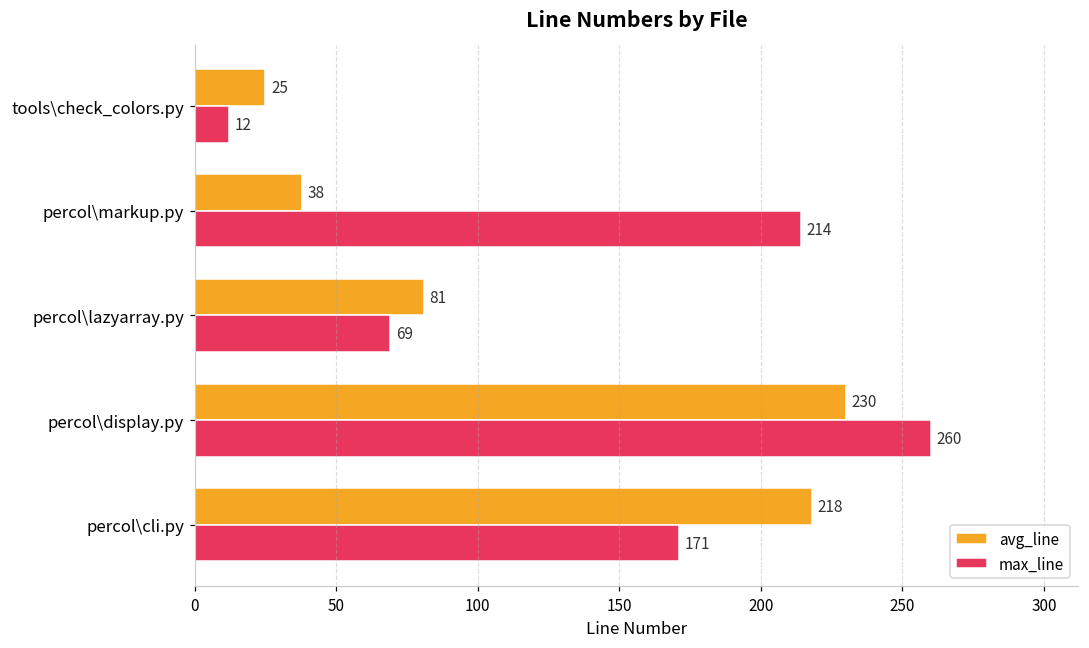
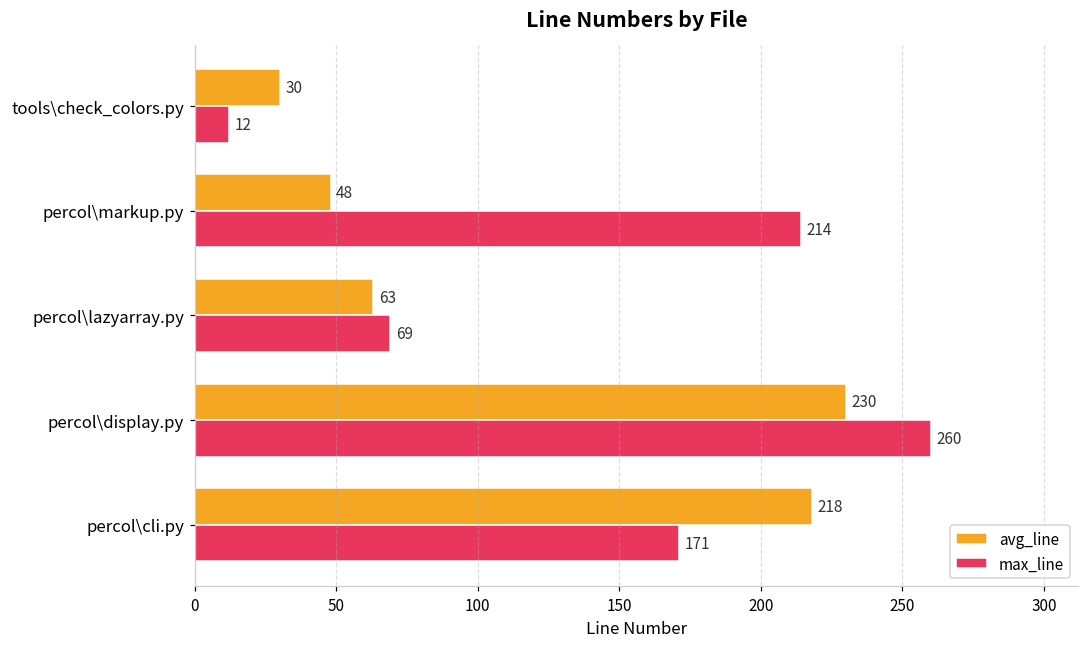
avg_line, tools\check_colors.py: 25 -> 30
avg_line, percol\markup.py: 38 -> 48
avg_line, percol\lazyarray.py: 81 -> 63
